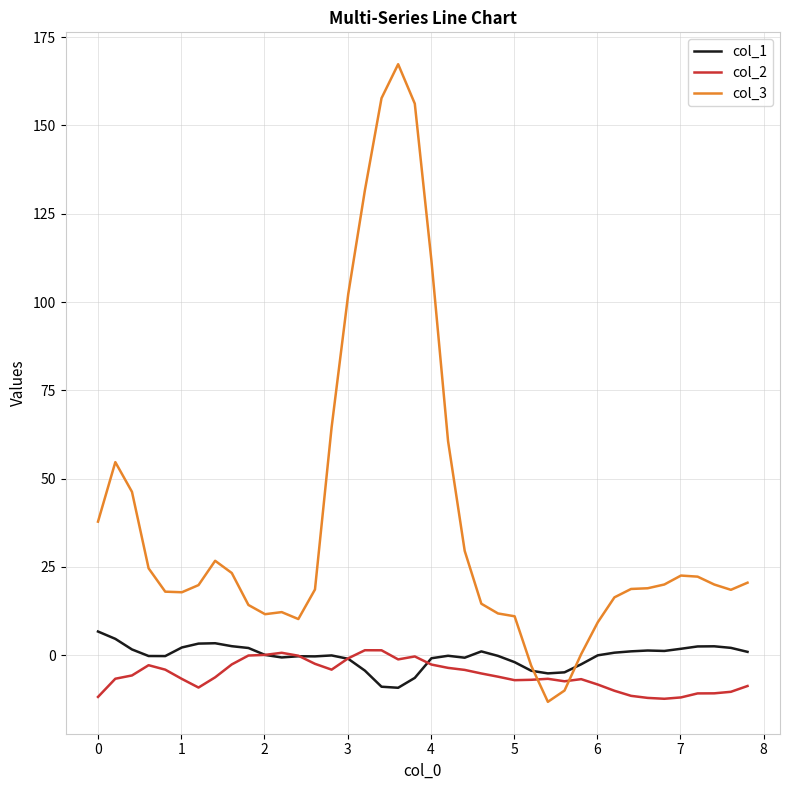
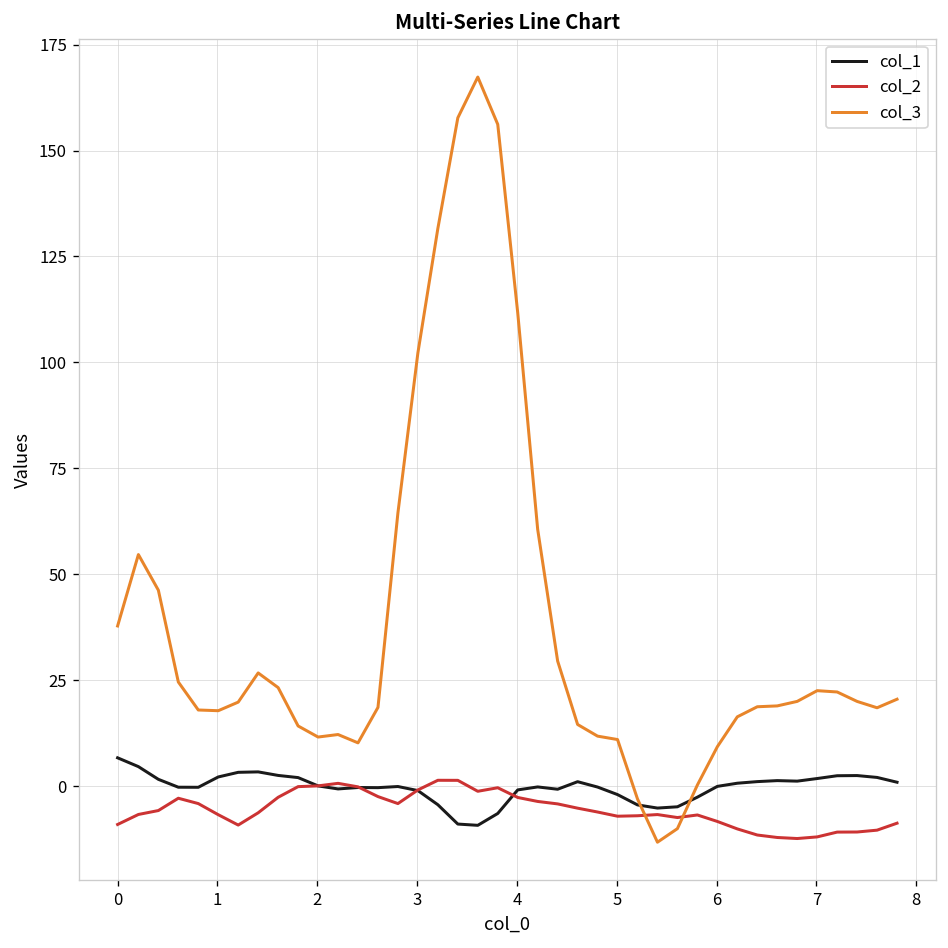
col_2, 0: -12 -> -9
